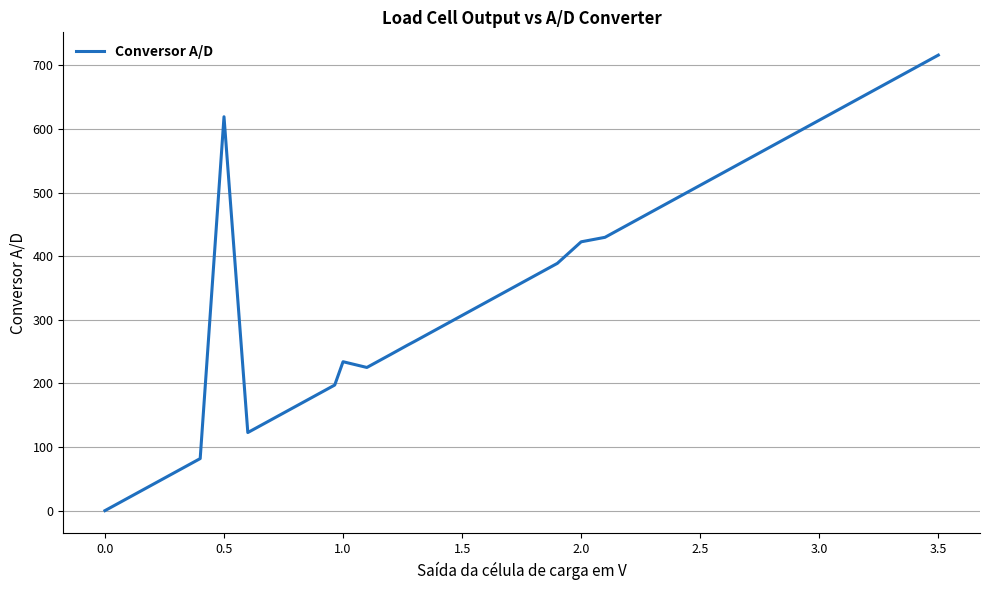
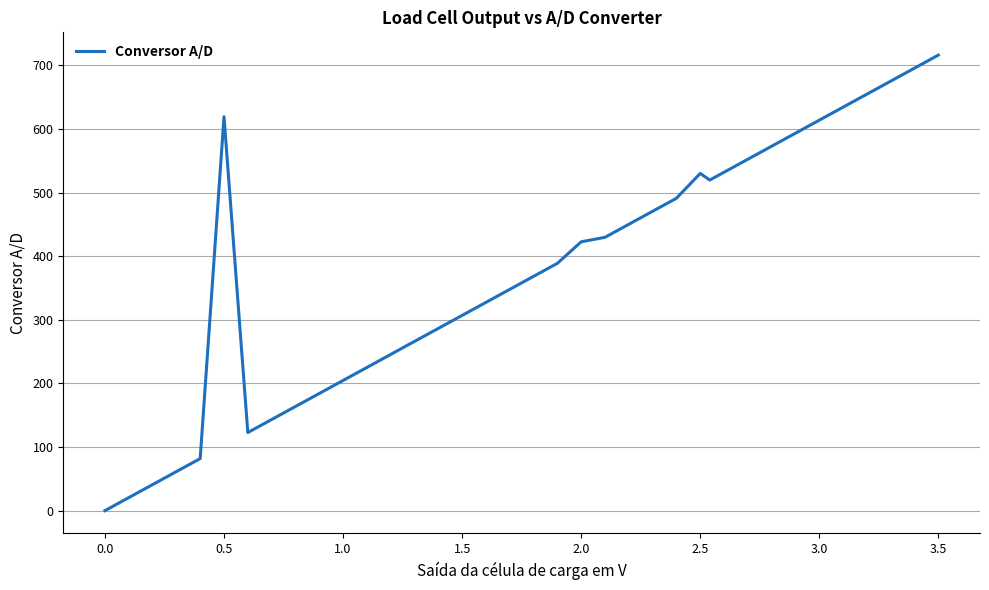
1.0: 230 -> 200
2.5: 510 -> 530
